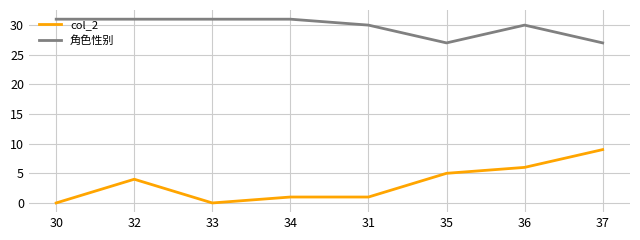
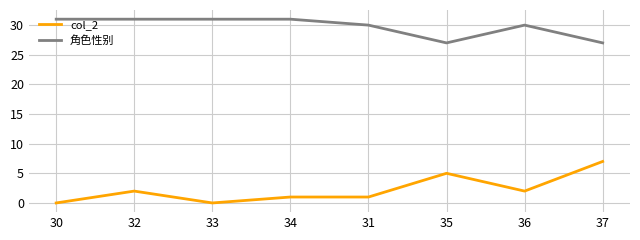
col_2, 32: 4 -> 2
col_2, 36: 6 -> 2
col_2, 37: 9 -> 7
